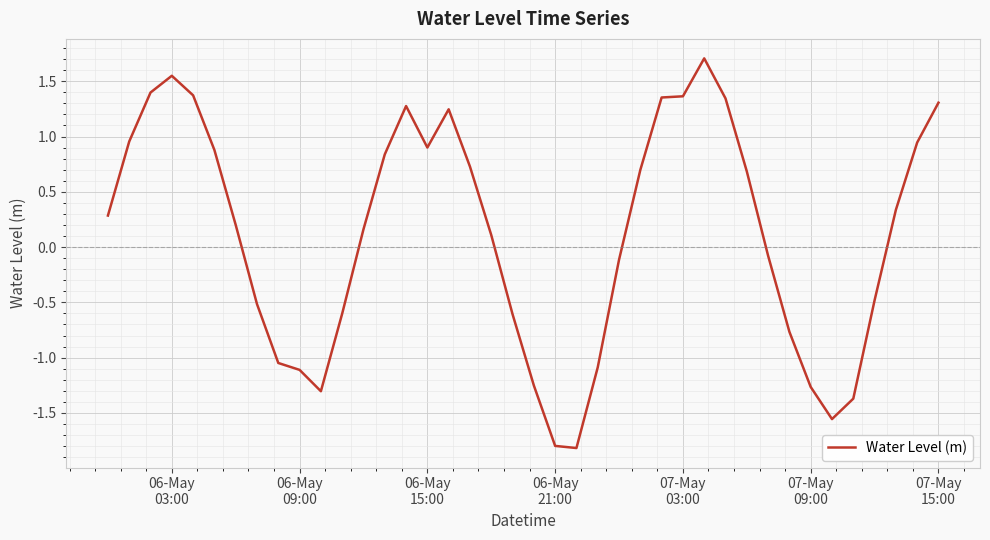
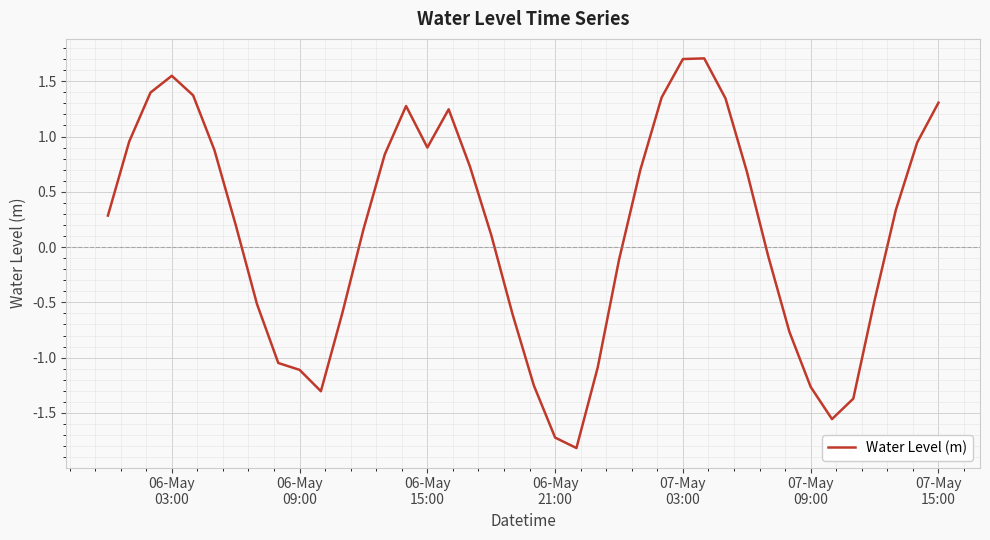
06-May 21:00: -1.80 -> -1.72
07-May 03:00: 1.36 -> 1.70
